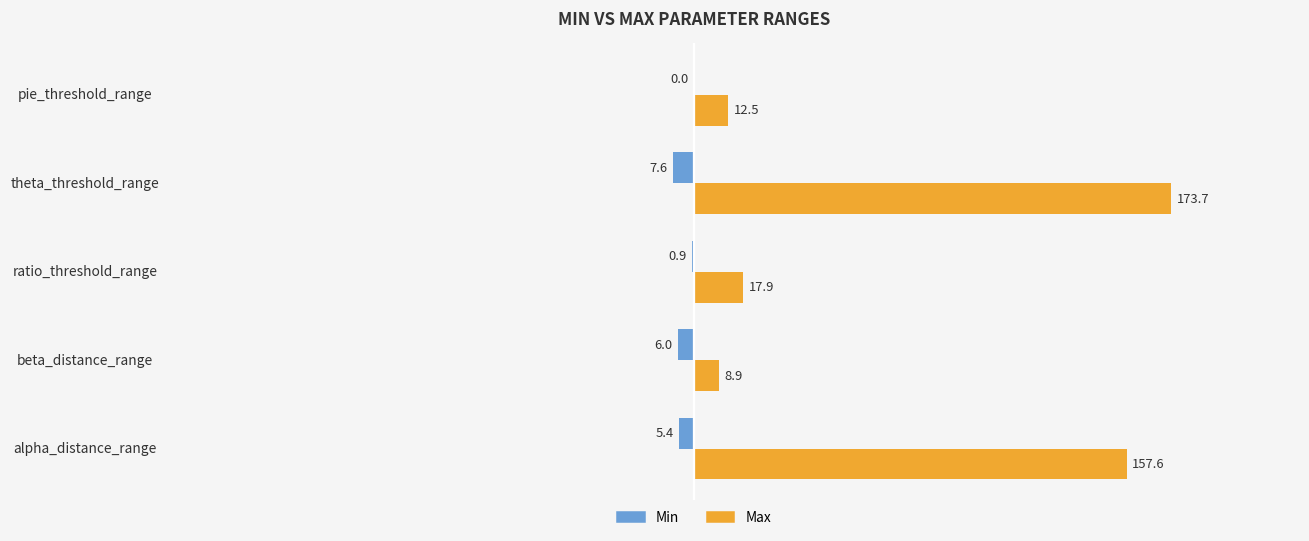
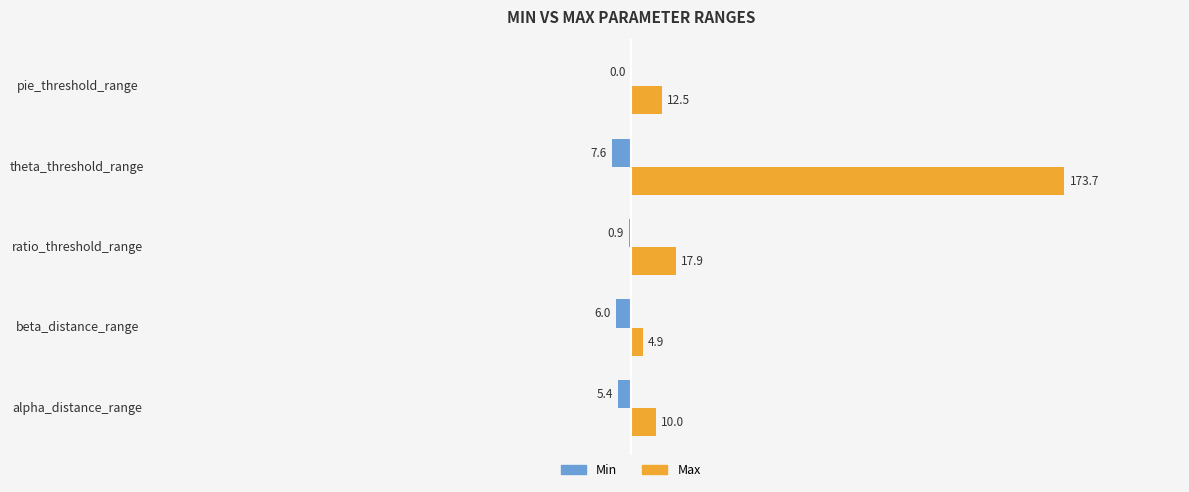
Max, beta_distance_range: 8.9 -> 4.9
Max, alpha_distance_range: 157.6 -> 10.0
